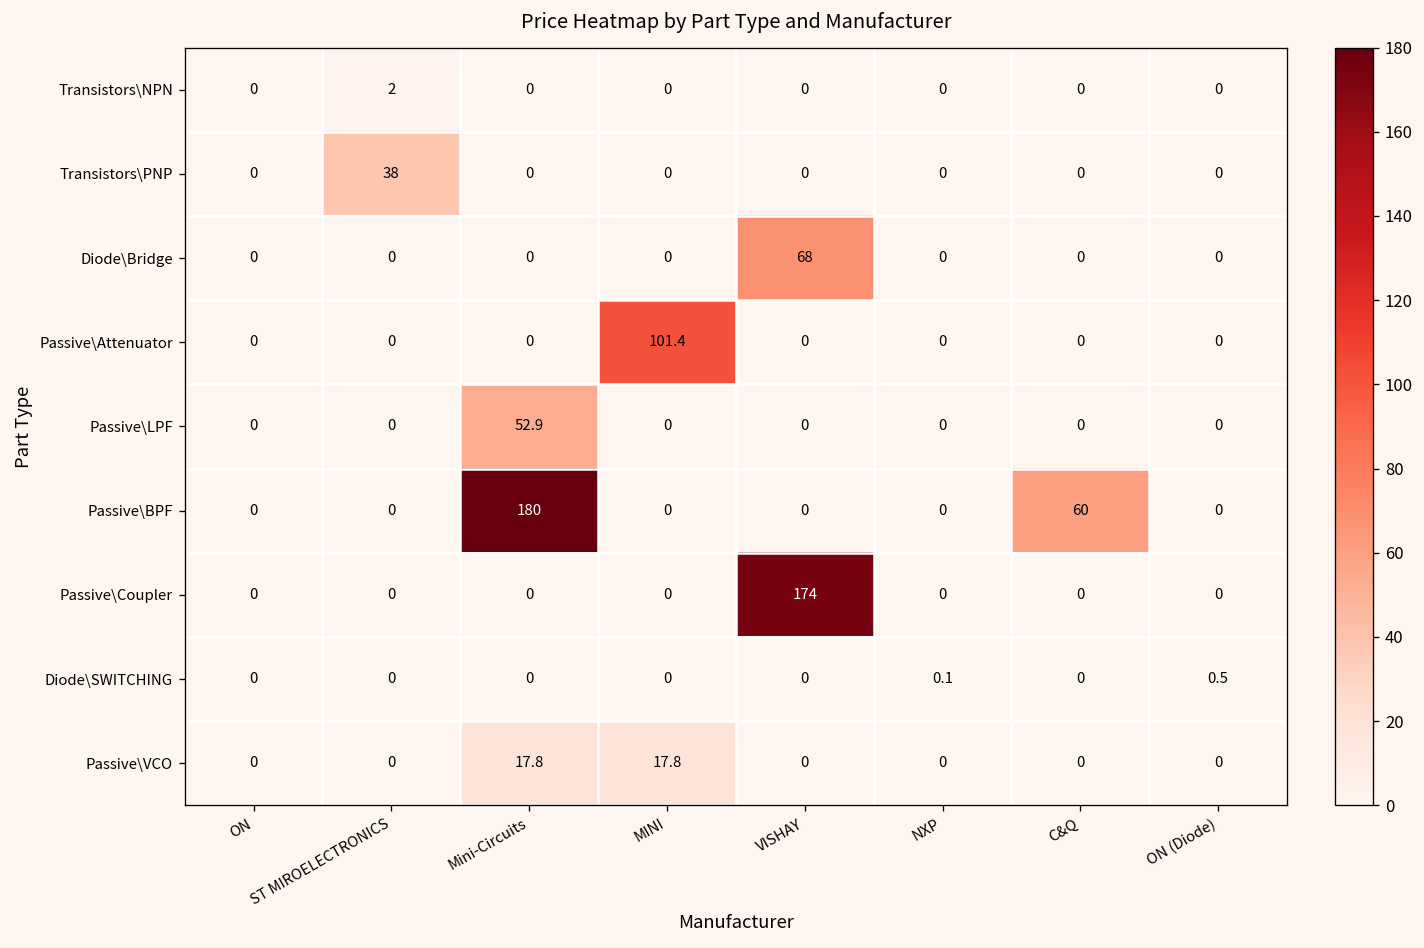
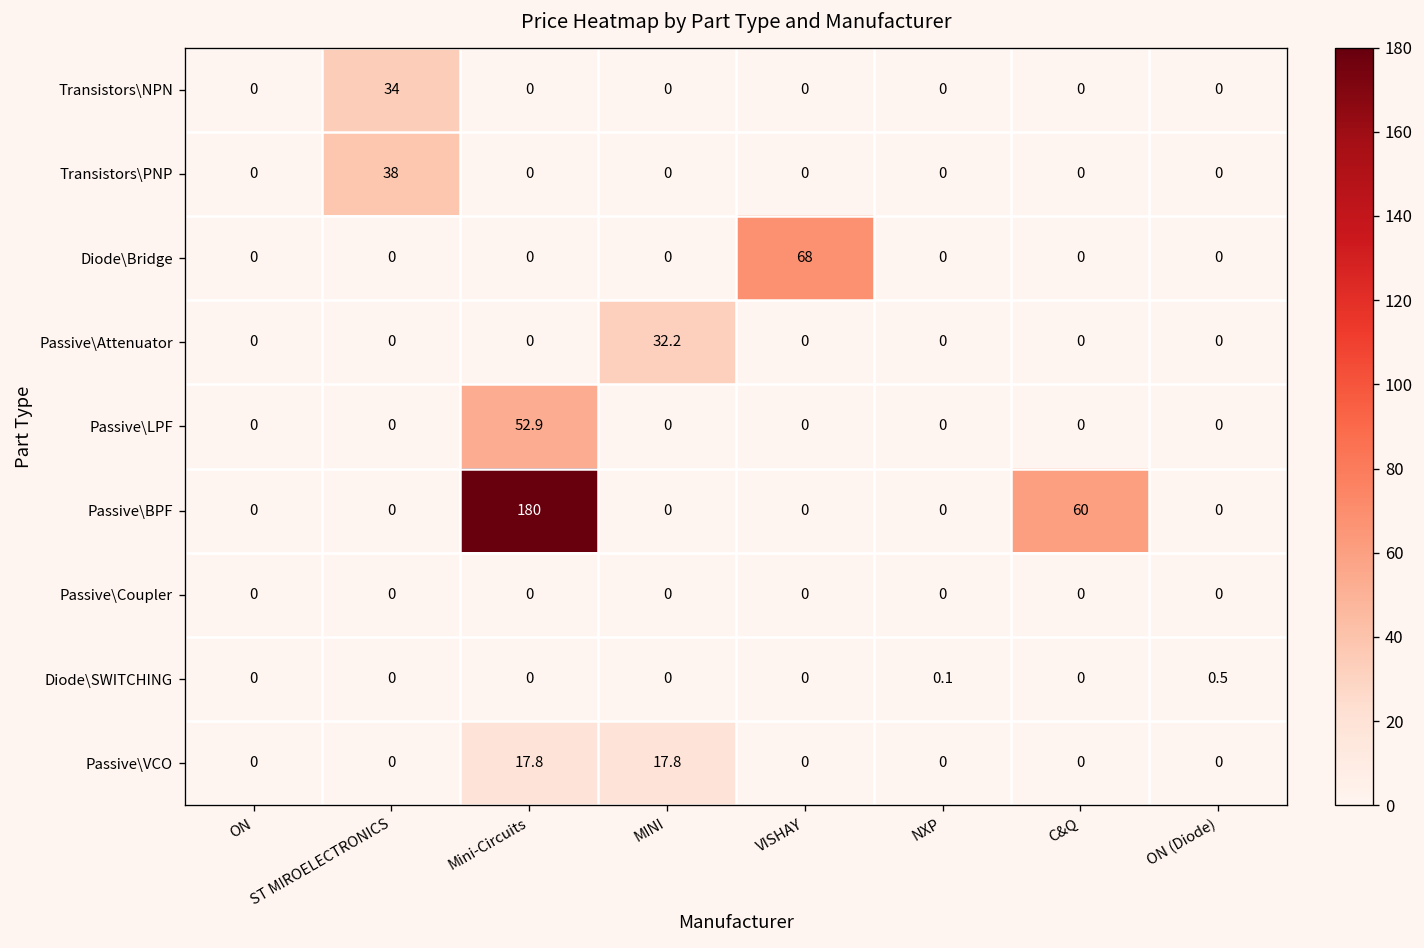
Transistors\NPN, ST MIROELECTRONICS: 2 -> 34
Passive\Attenuator, MINI: 101.4 -> 32.2
Passive\Coupler, VISHAY: 174 -> 0
